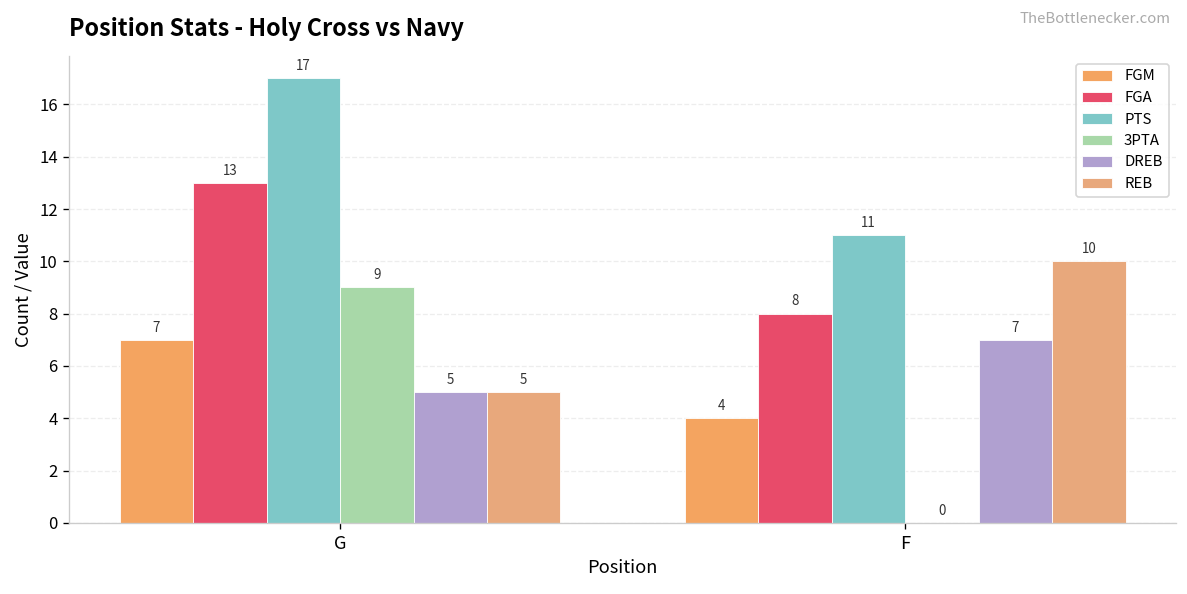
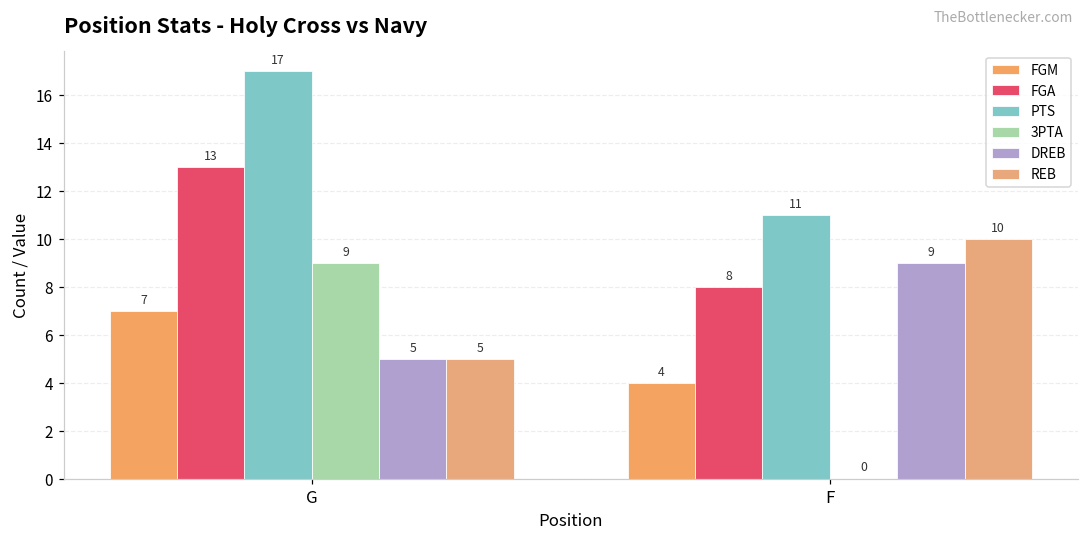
DREB, F: 7 -> 9
